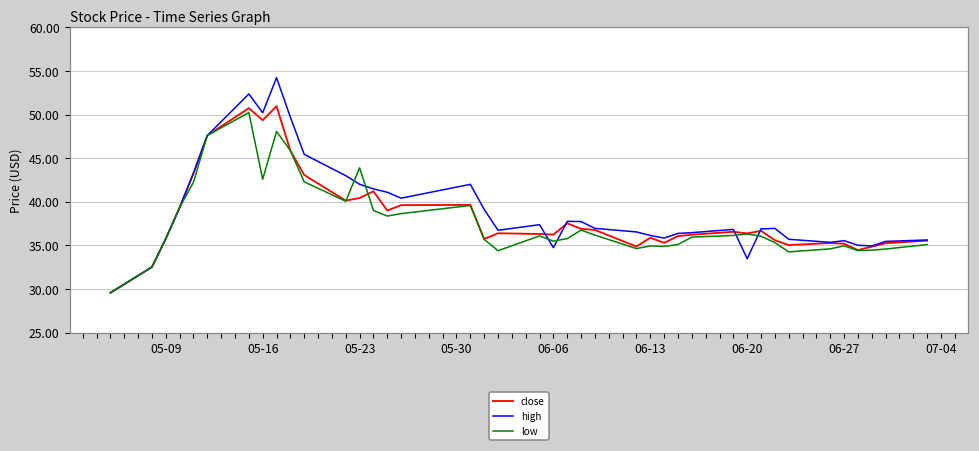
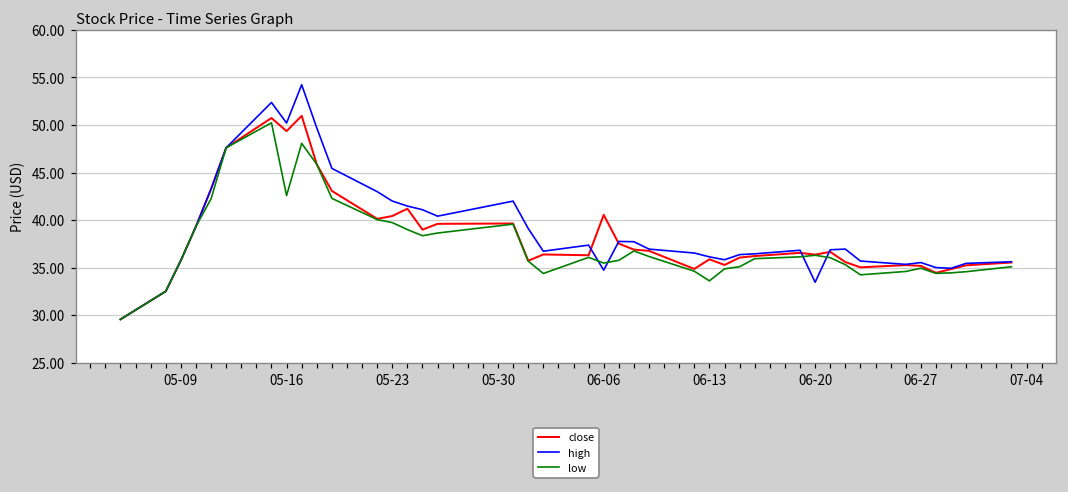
low, 05-23: 44 -> 40
close, 06-06: 36 -> 41
low, 06-13: 35 -> 34
